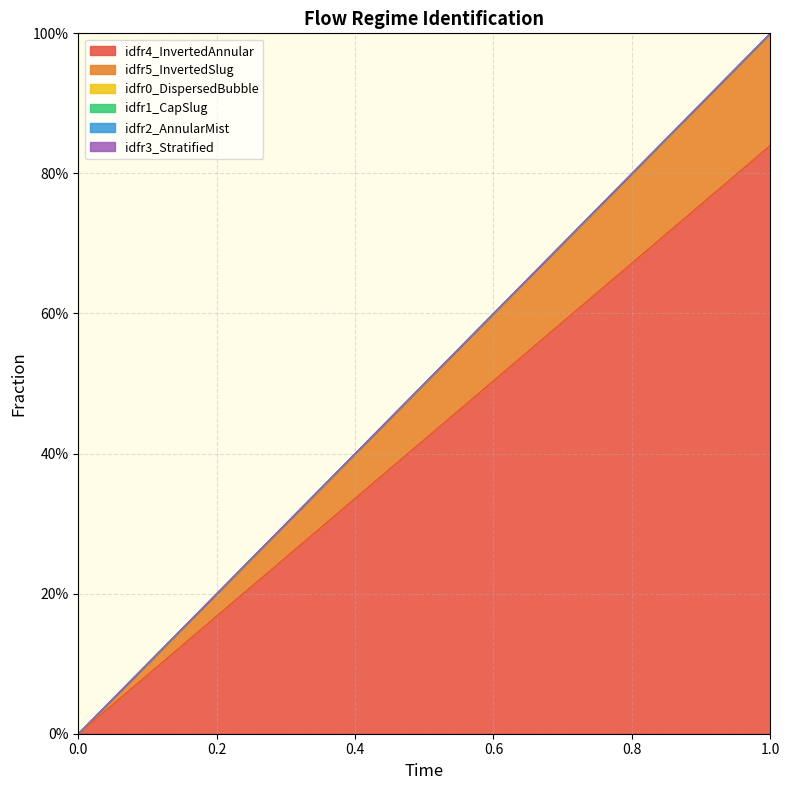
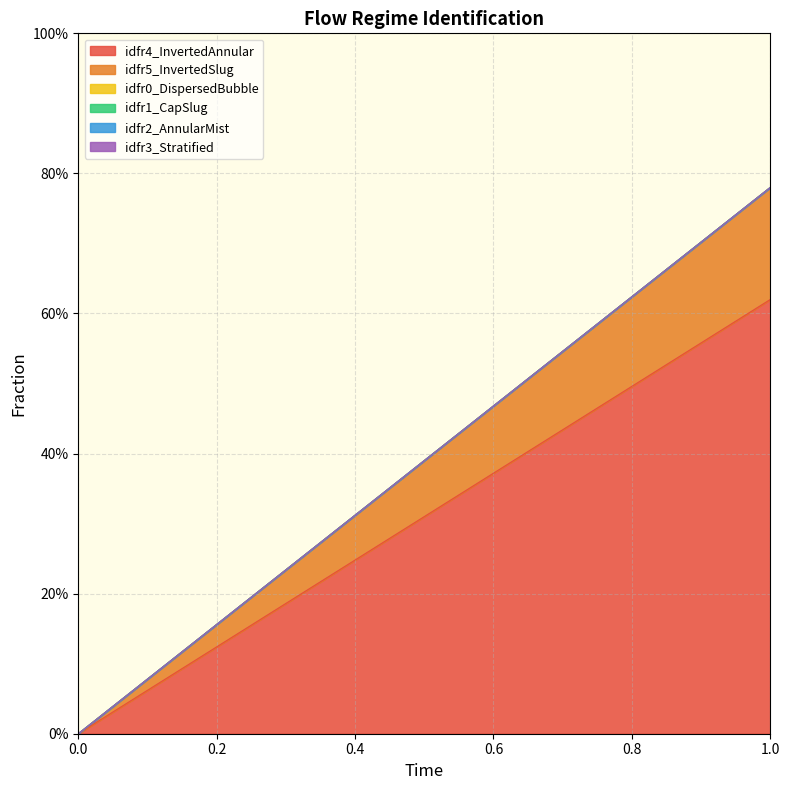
idfr4_InvertedAnnular, 1.0: 84% -> 62%
